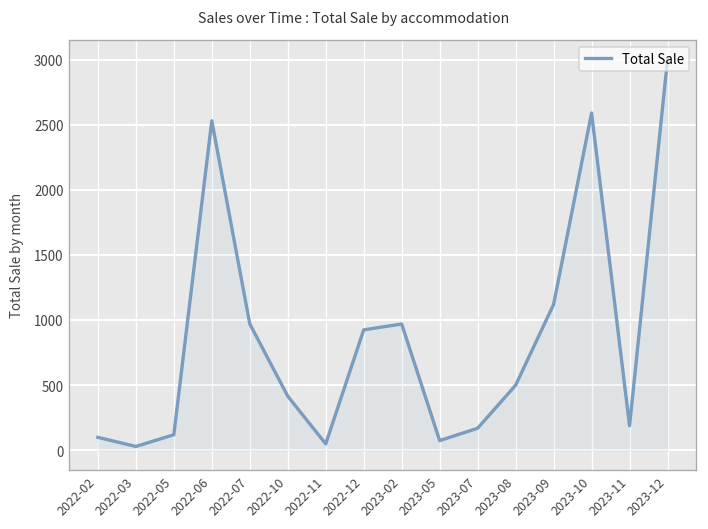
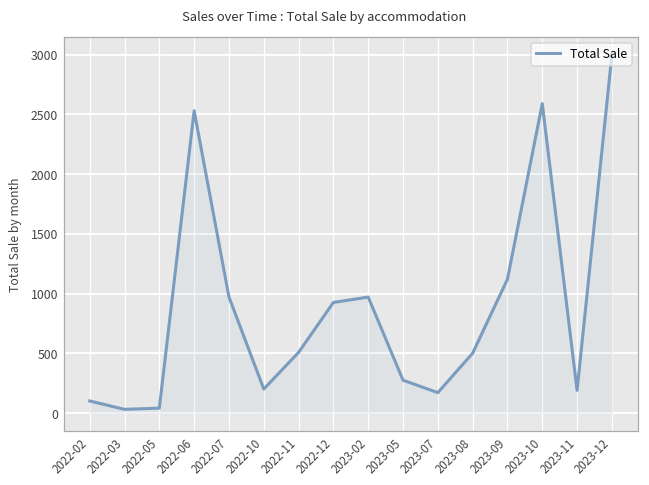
2022-05: 120 -> 40
2022-10: 420 -> 200
2022-11: 50 -> 510
2023-05: 80 -> 270
